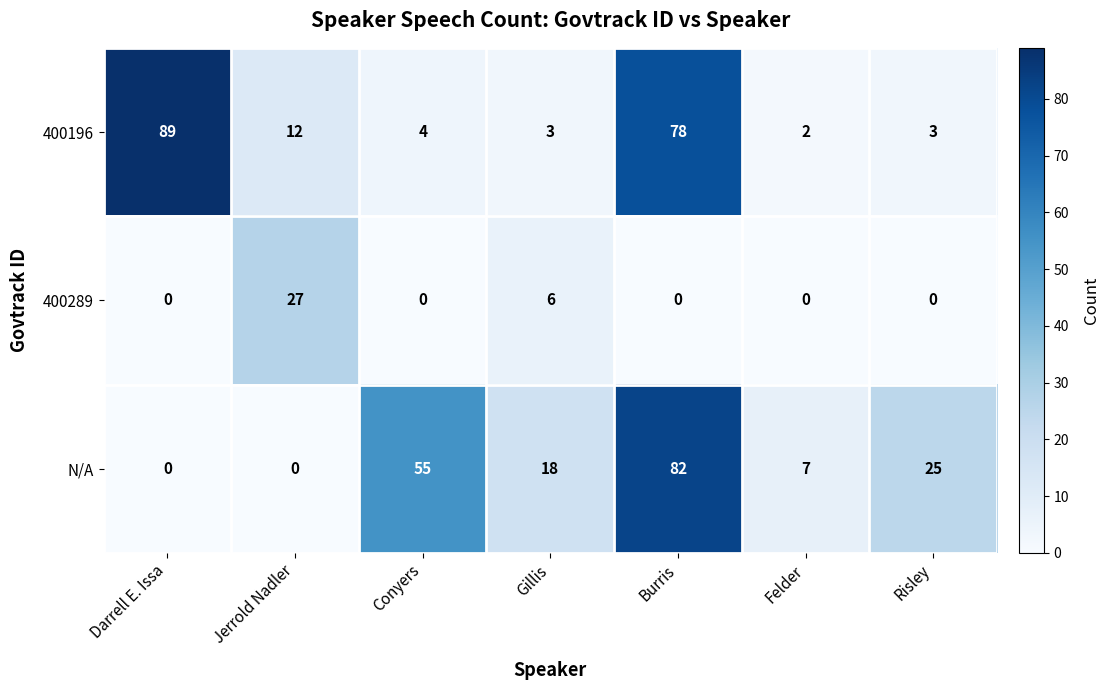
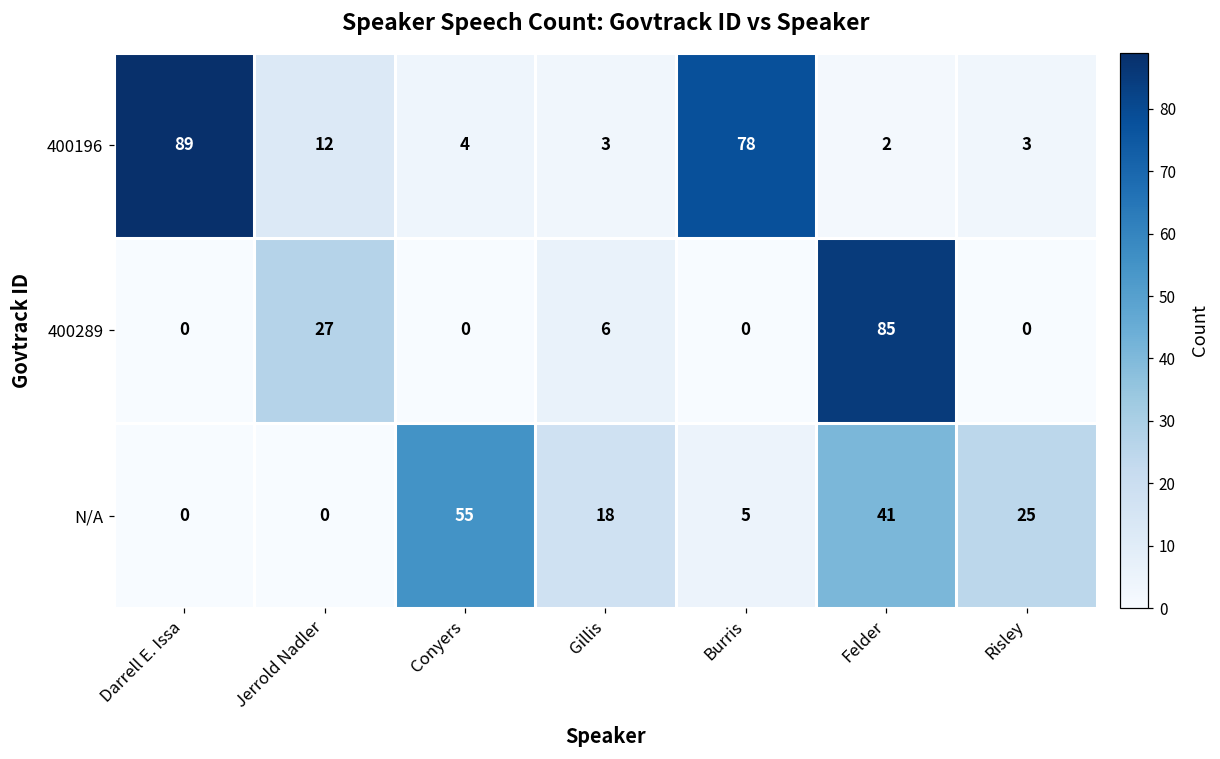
400289, Felder: 0 -> 85
N/A, Burris: 82 -> 5
N/A, Felder: 7 -> 41
